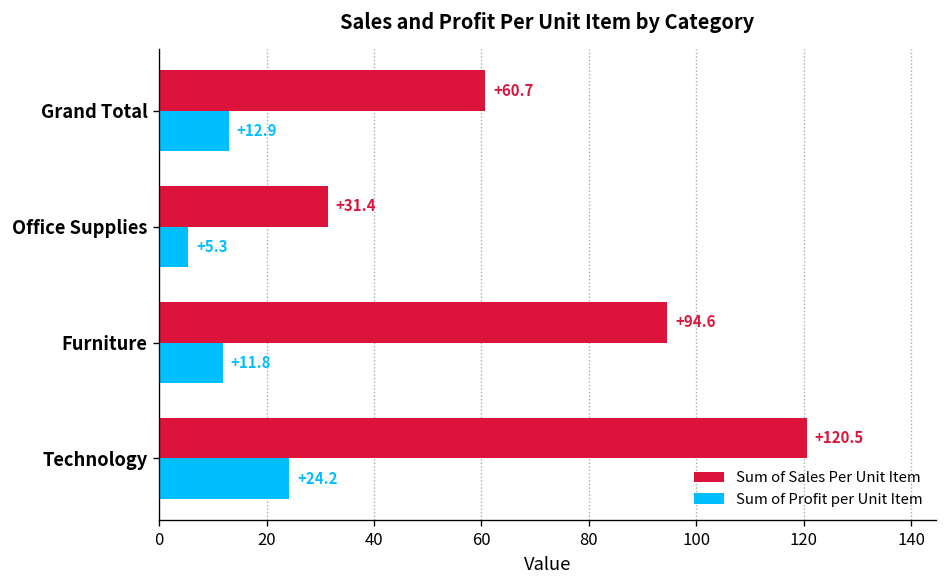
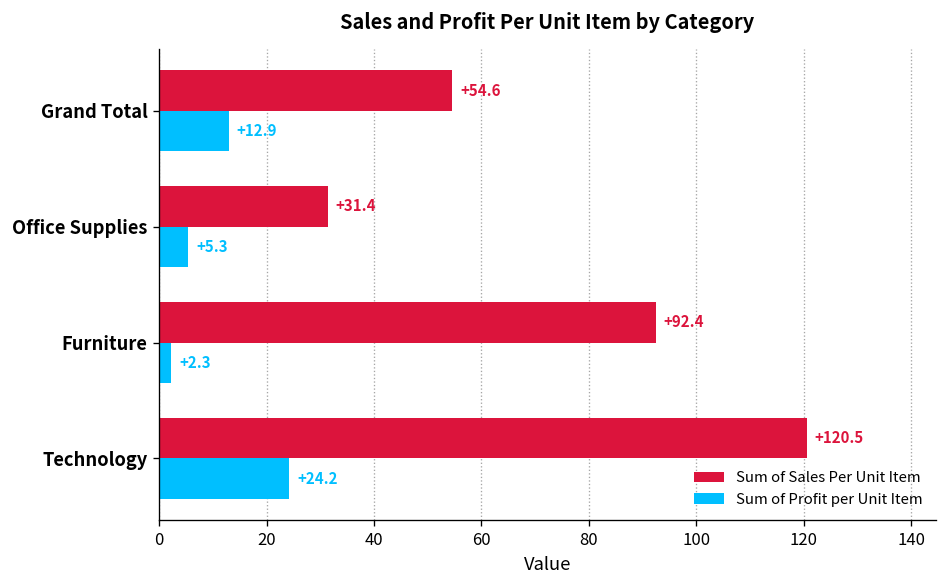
Sum of Sales Per Unit Item, Grand Total: +60.7 -> +54.6
Sum of Sales Per Unit Item, Furniture: +94.6 -> +92.4
Sum of Profit per Unit Item, Furniture: +11.8 -> +2.3
